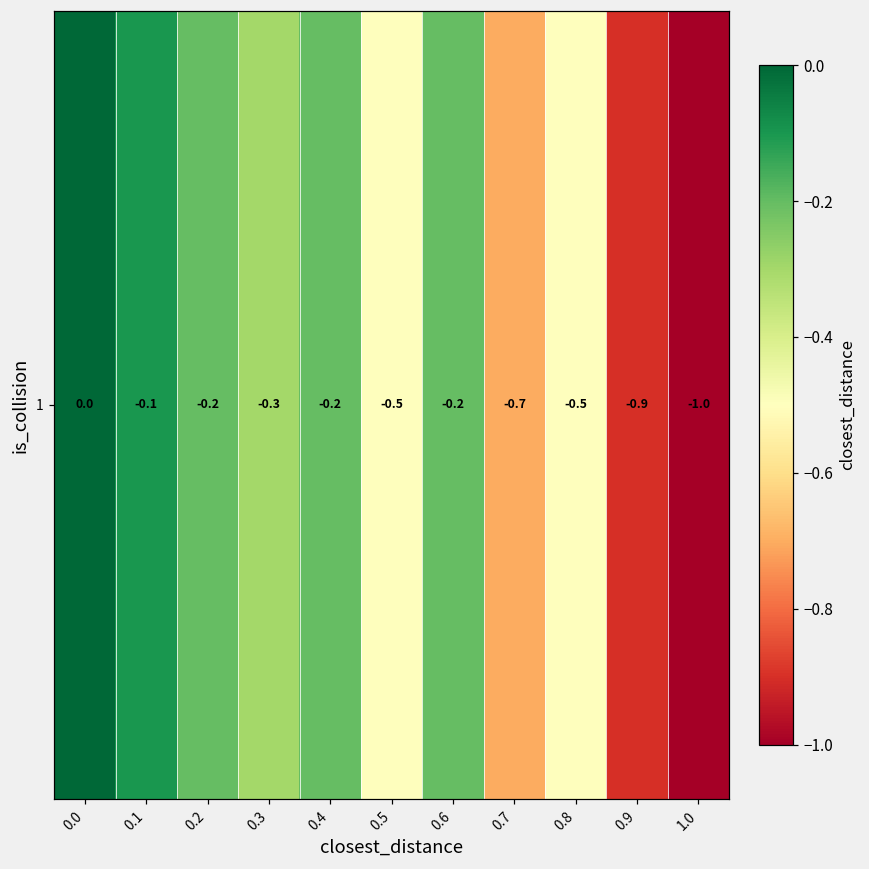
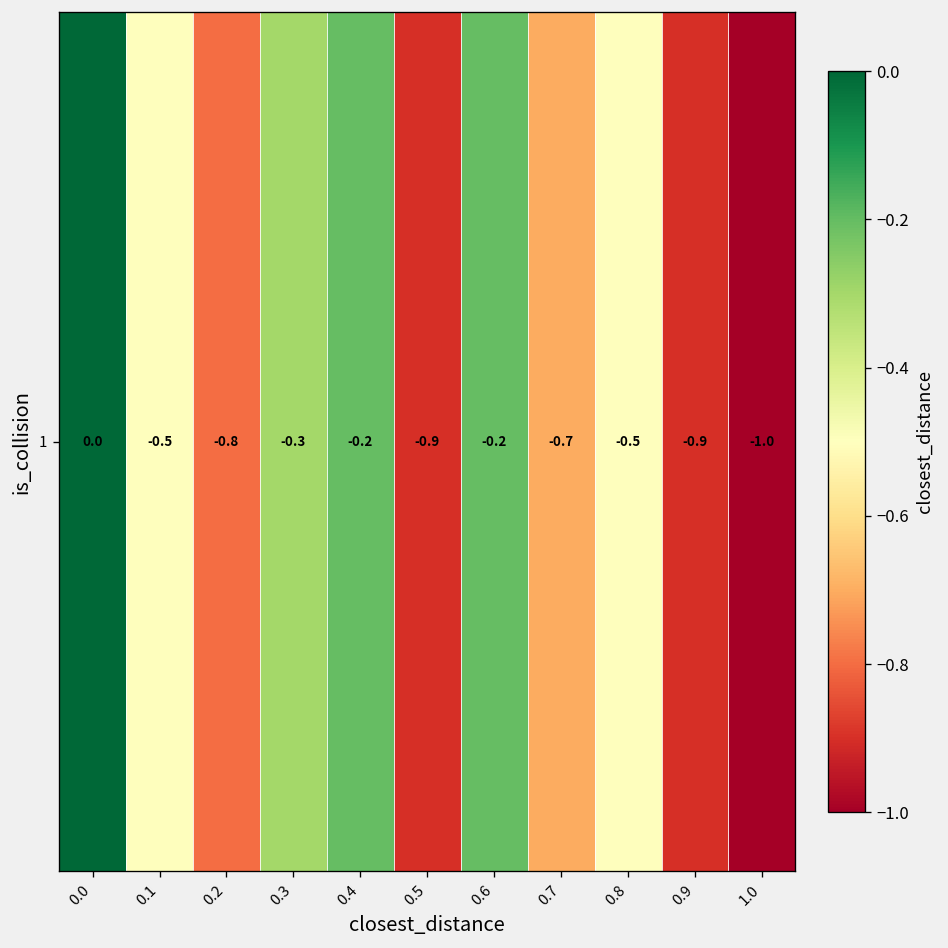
1, 0.1: -0.1 -> -0.5
1, 0.2: -0.2 -> -0.8
1, 0.5: -0.5 -> -0.9
